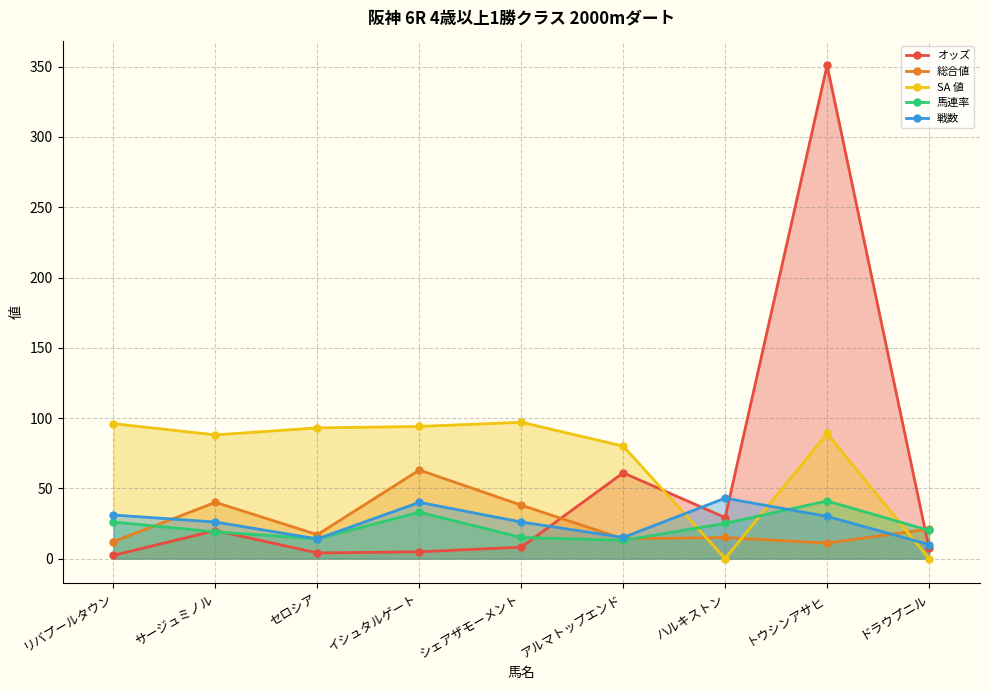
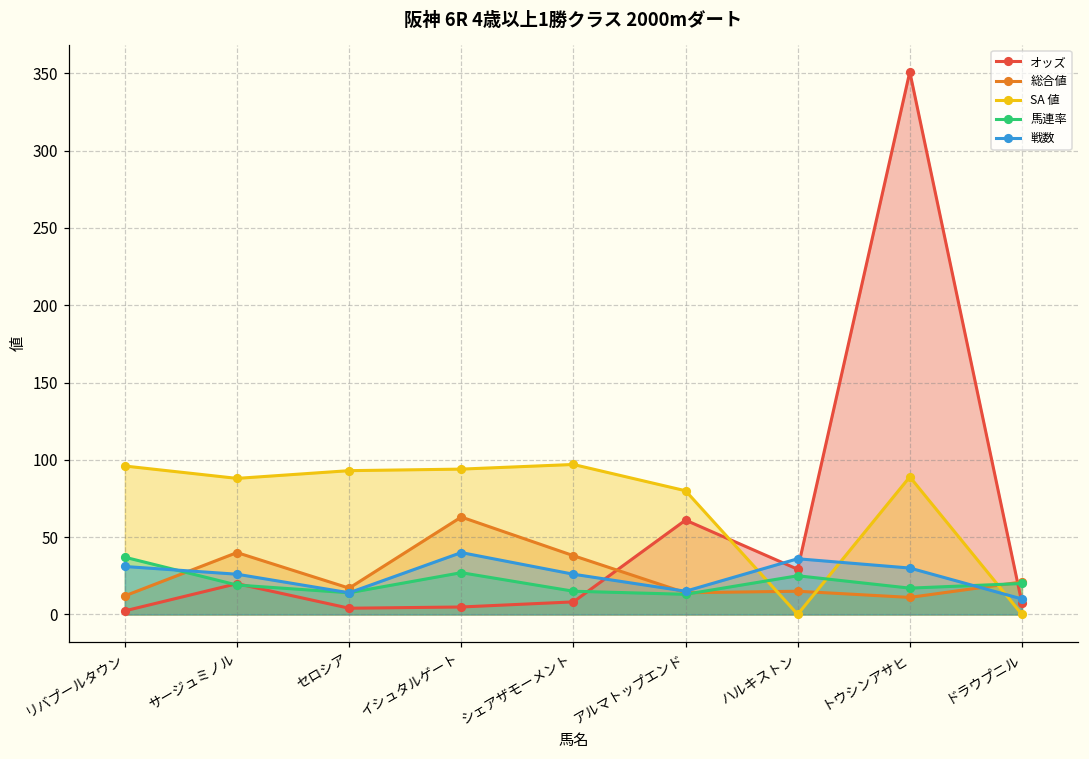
馬連率, リバプールタウン: 26 -> 37
馬連率, イシュタルゲート: 33 -> 27
戦数, ハルキストン: 43 -> 36
馬連率, トウシンアサヒ: 41 -> 17
